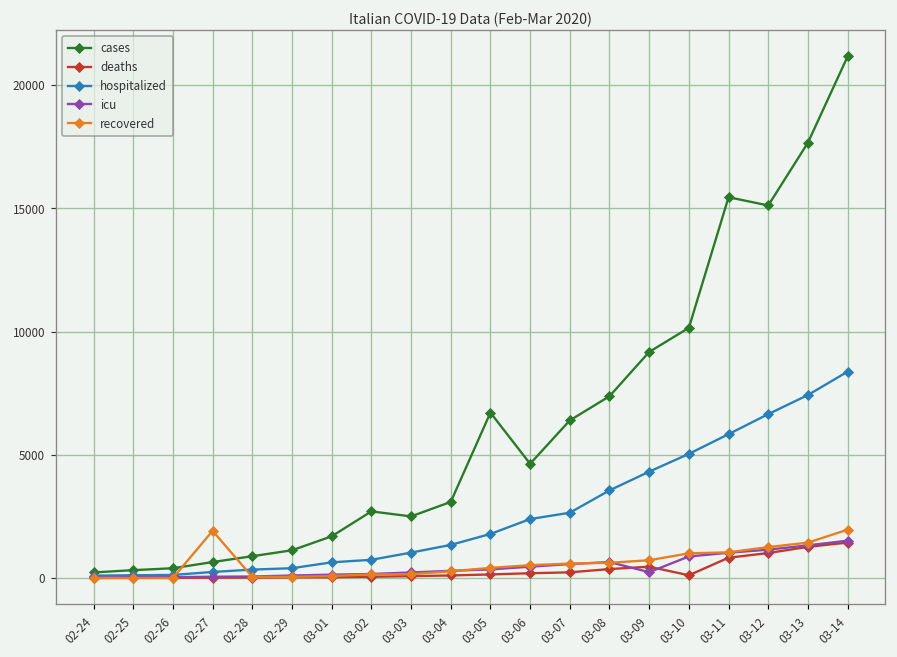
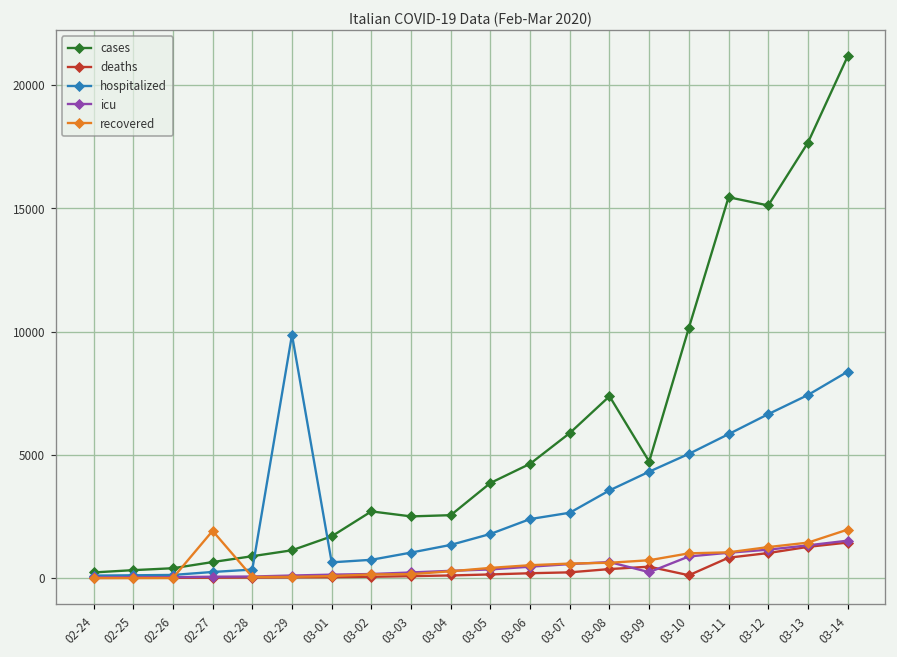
hospitalized, 02-29: 400 -> 9900
cases, 03-04: 3100 -> 2600
cases, 03-05: 6700 -> 3900
cases, 03-07: 6400 -> 5900
cases, 03-09: 9200 -> 4700
